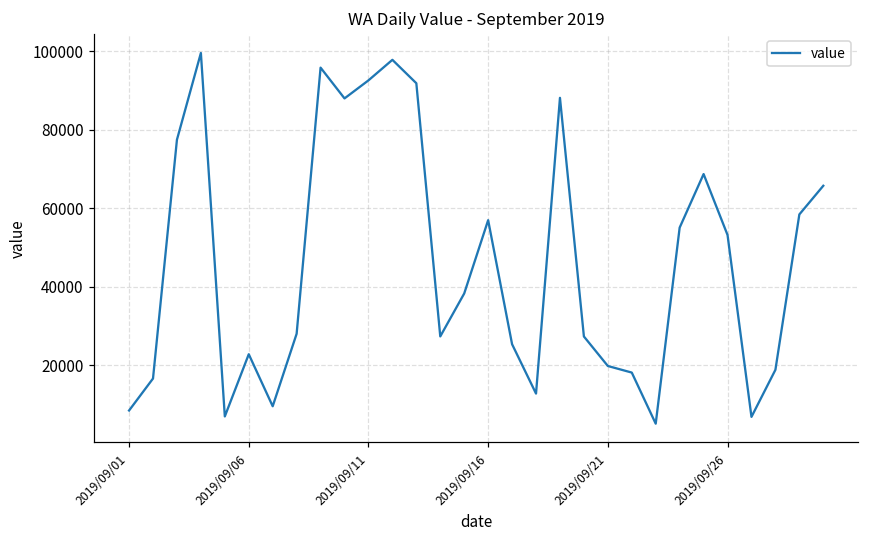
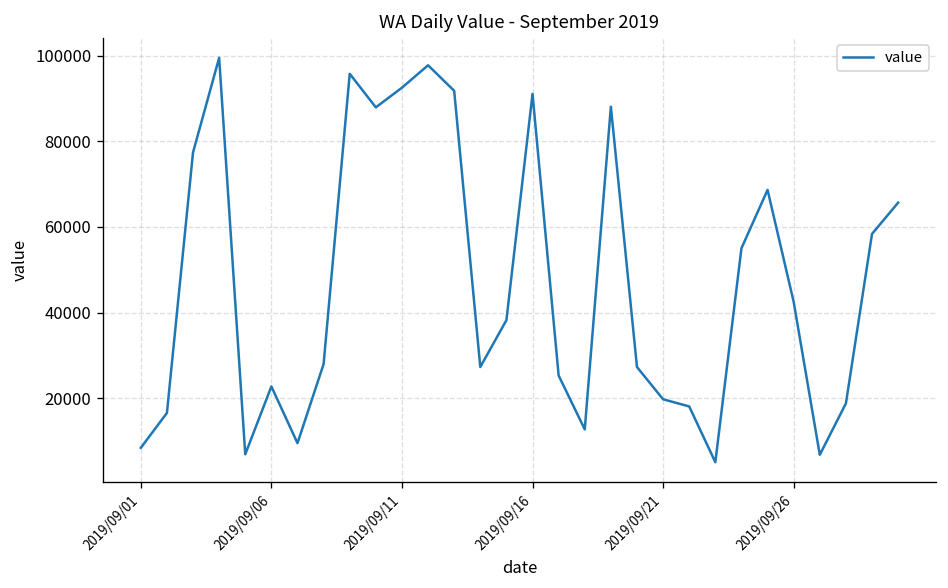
2019/09/16: 57000 -> 91000
2019/09/26: 53000 -> 43000
